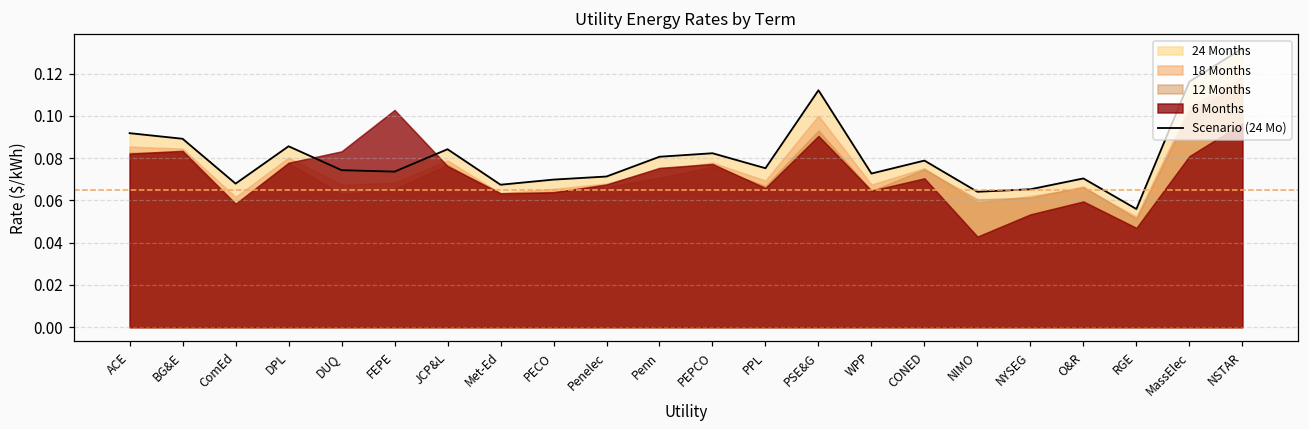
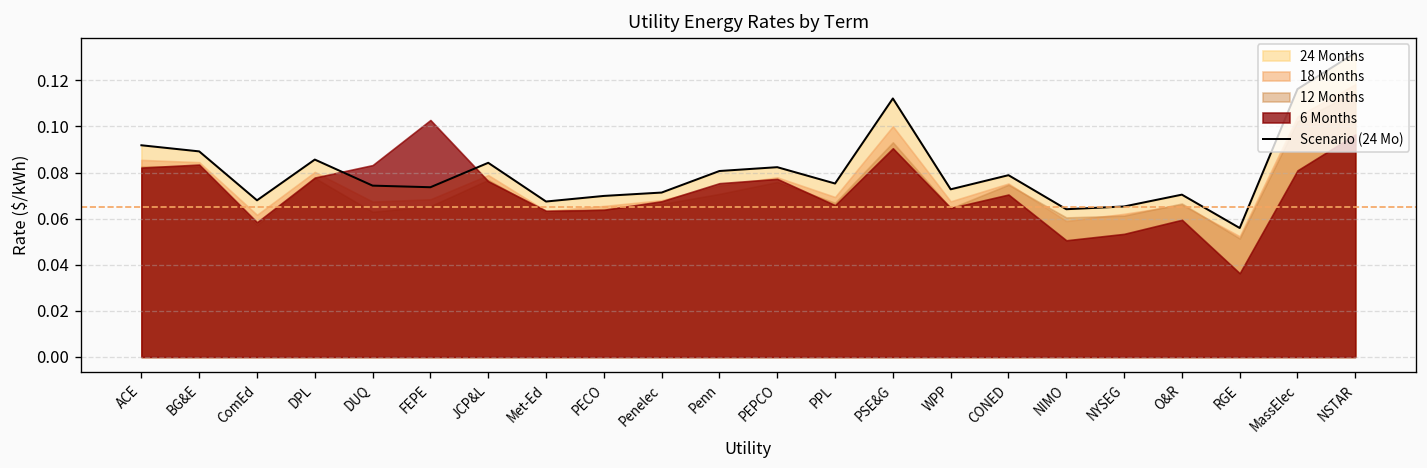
6 Months, NIMO: 0.043 -> 0.051
6 Months, RGE: 0.047 -> 0.036
